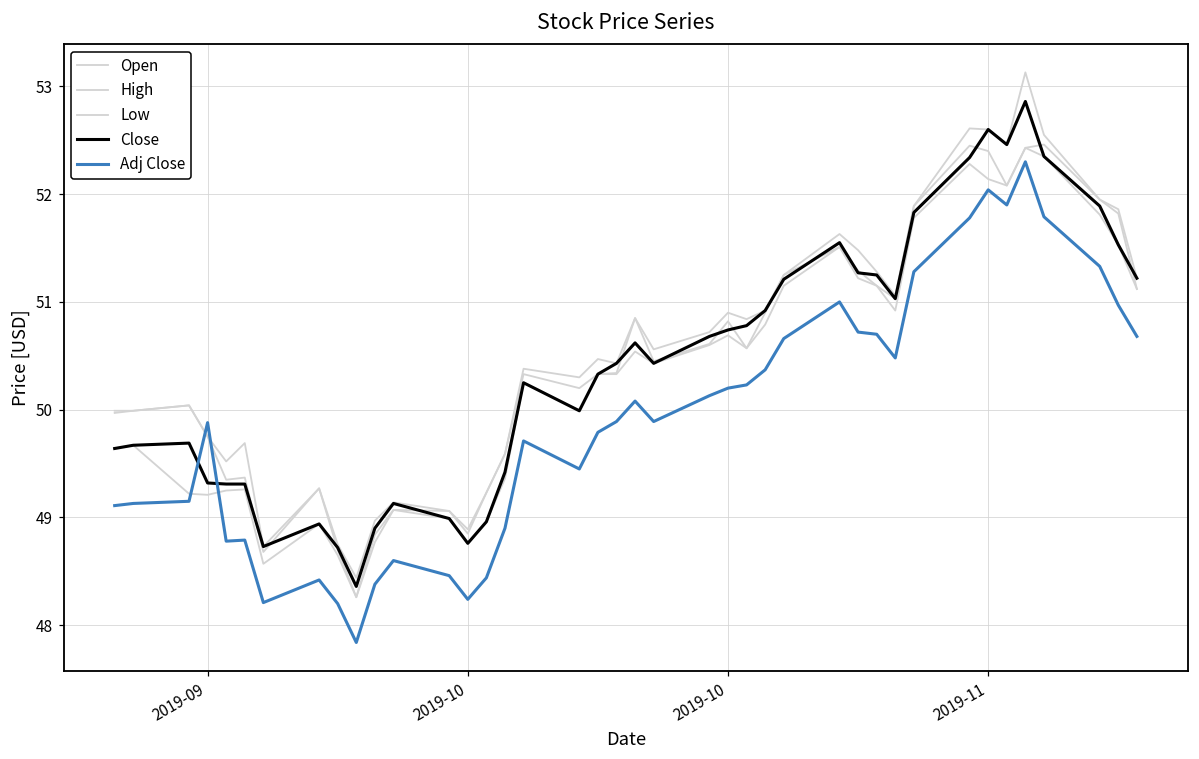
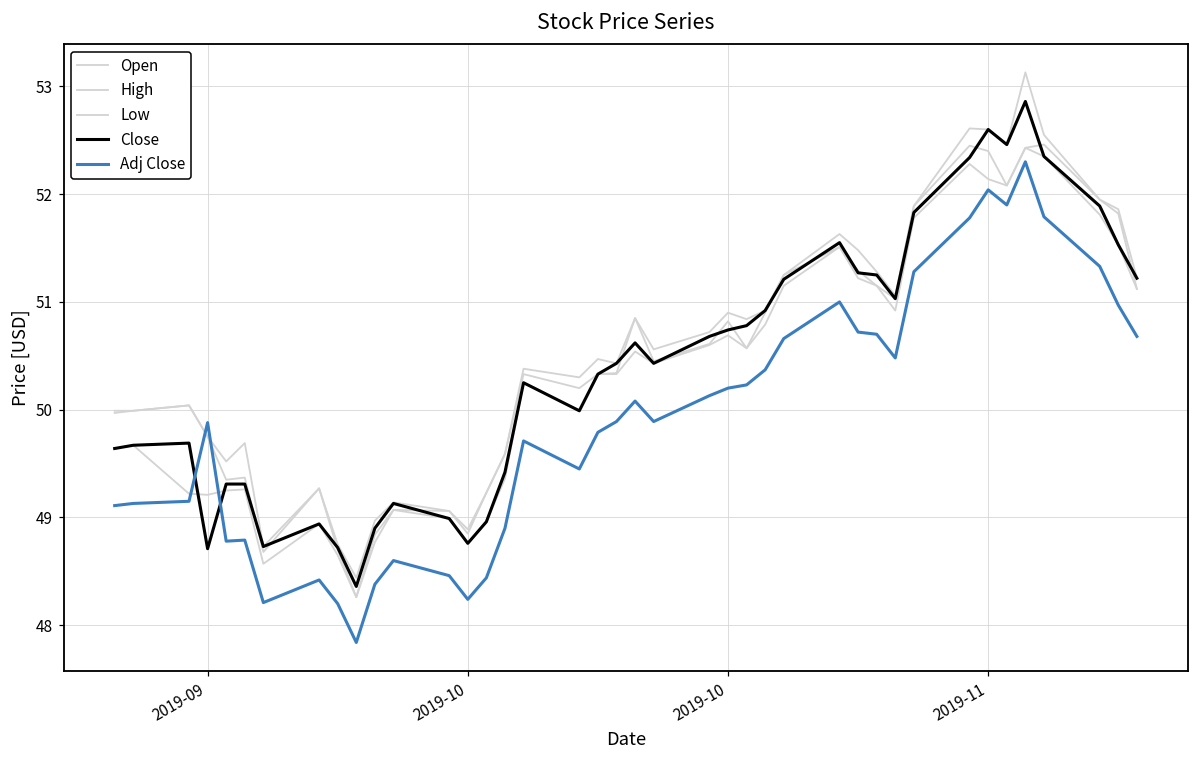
Close, 2019-09: 49.3 -> 48.7
